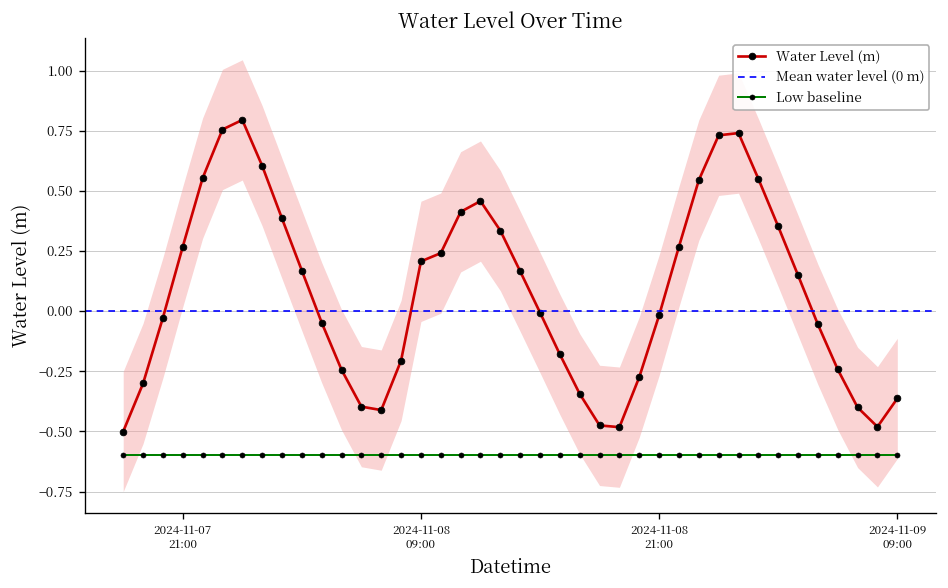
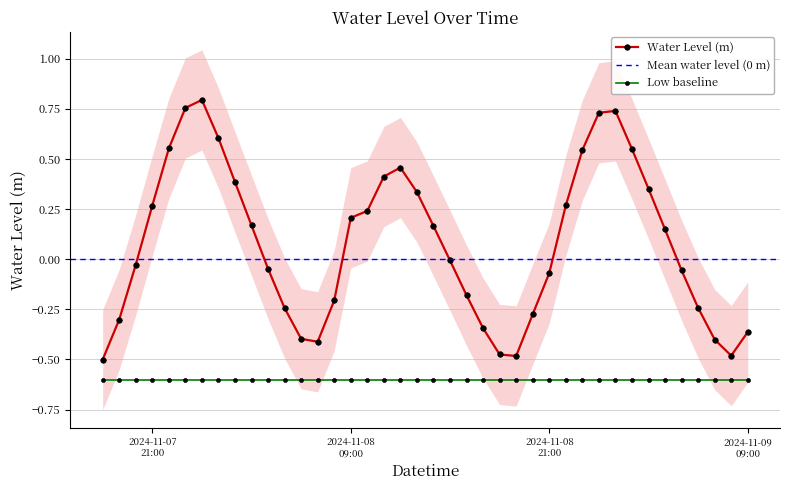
Water Level (m), 2024-11-08 21:00: -0.02 -> -0.07
